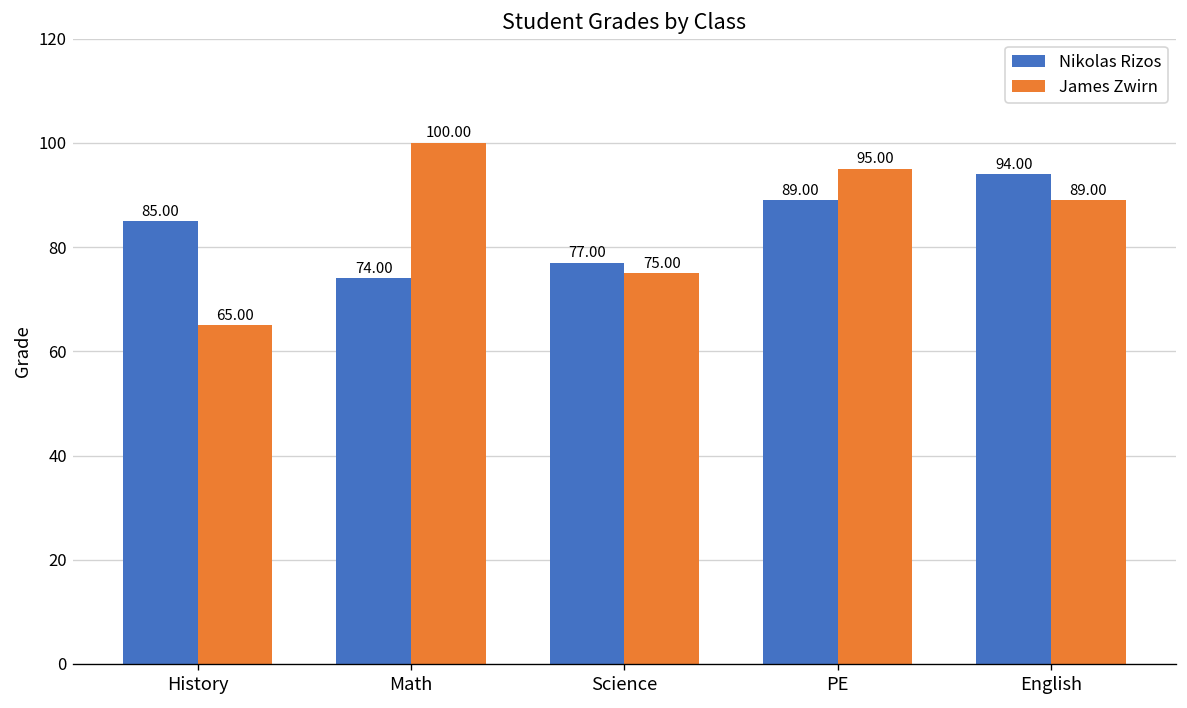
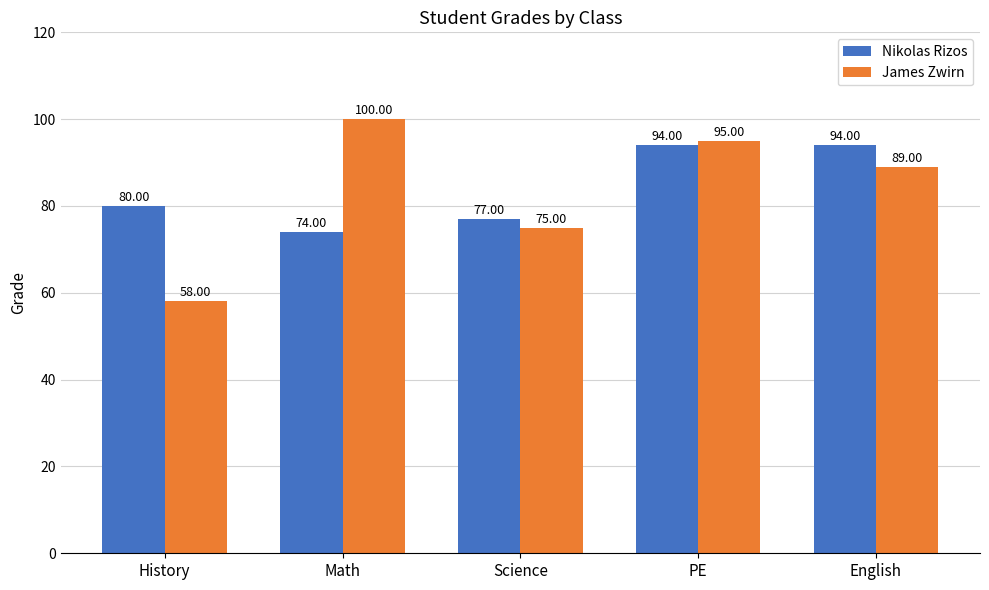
Nikolas Rizos, History: 85.00 -> 80.00
James Zwirn, History: 65.00 -> 58.00
Nikolas Rizos, PE: 89.00 -> 94.00
